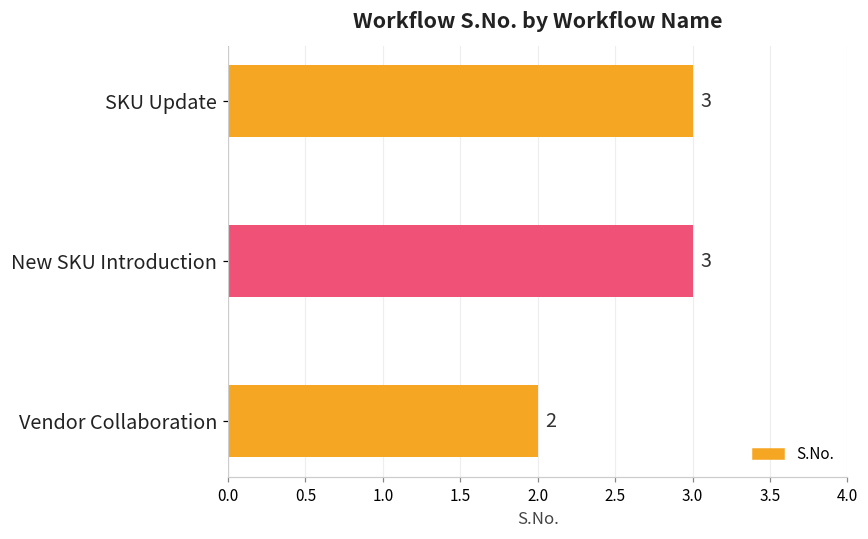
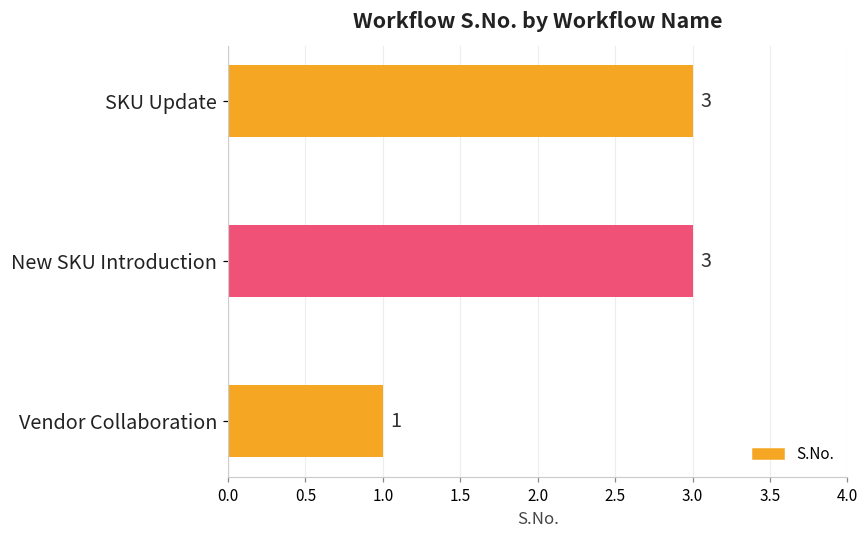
Vendor Collaboration: 2 -> 1
